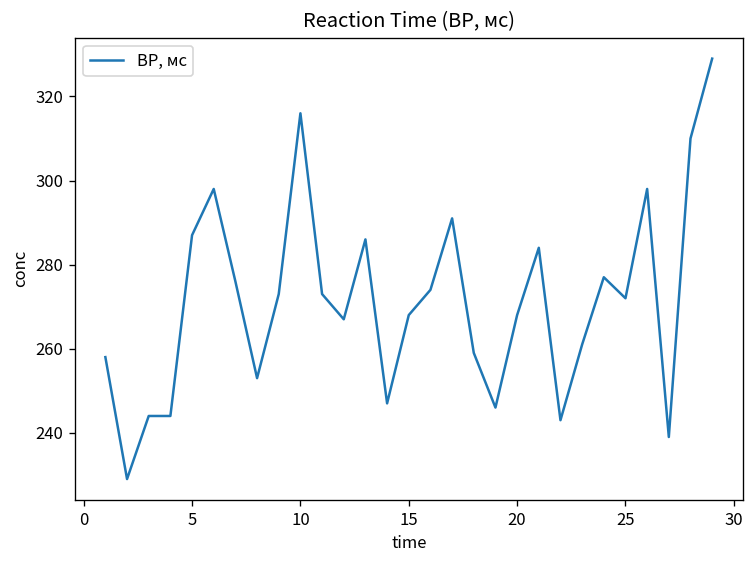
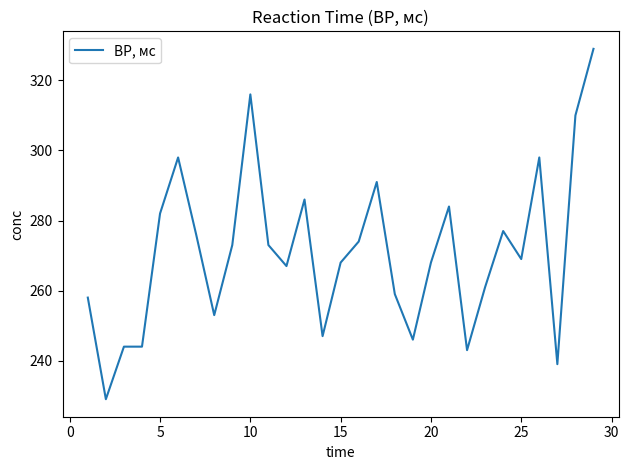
5: 287 -> 282
25: 272 -> 269
